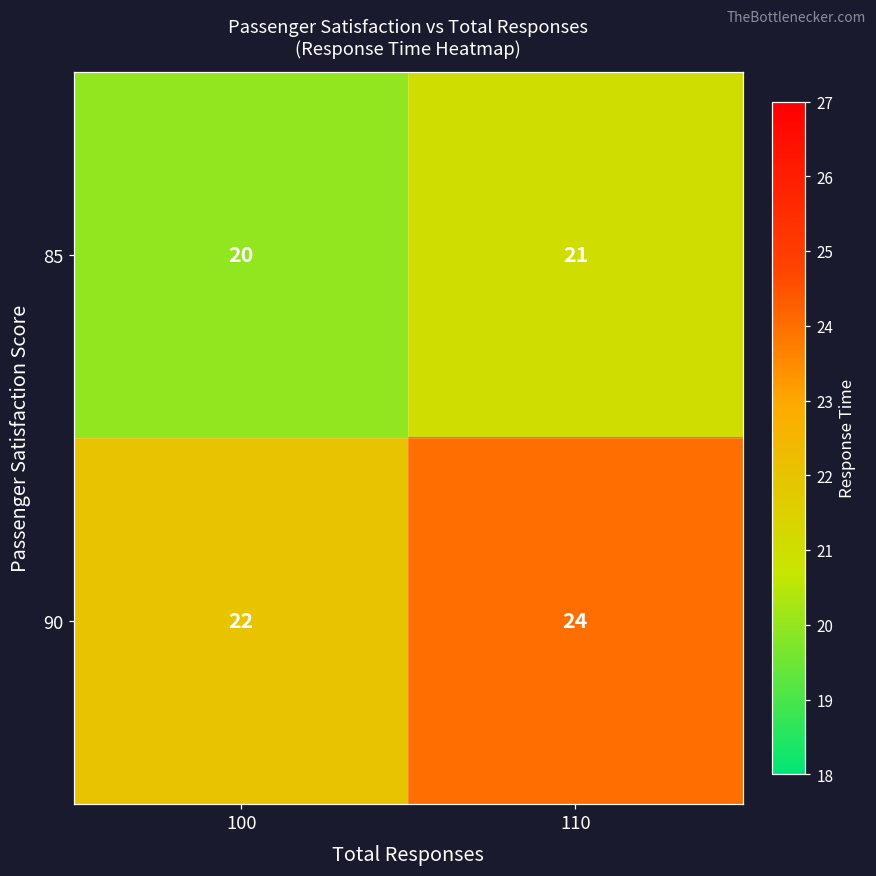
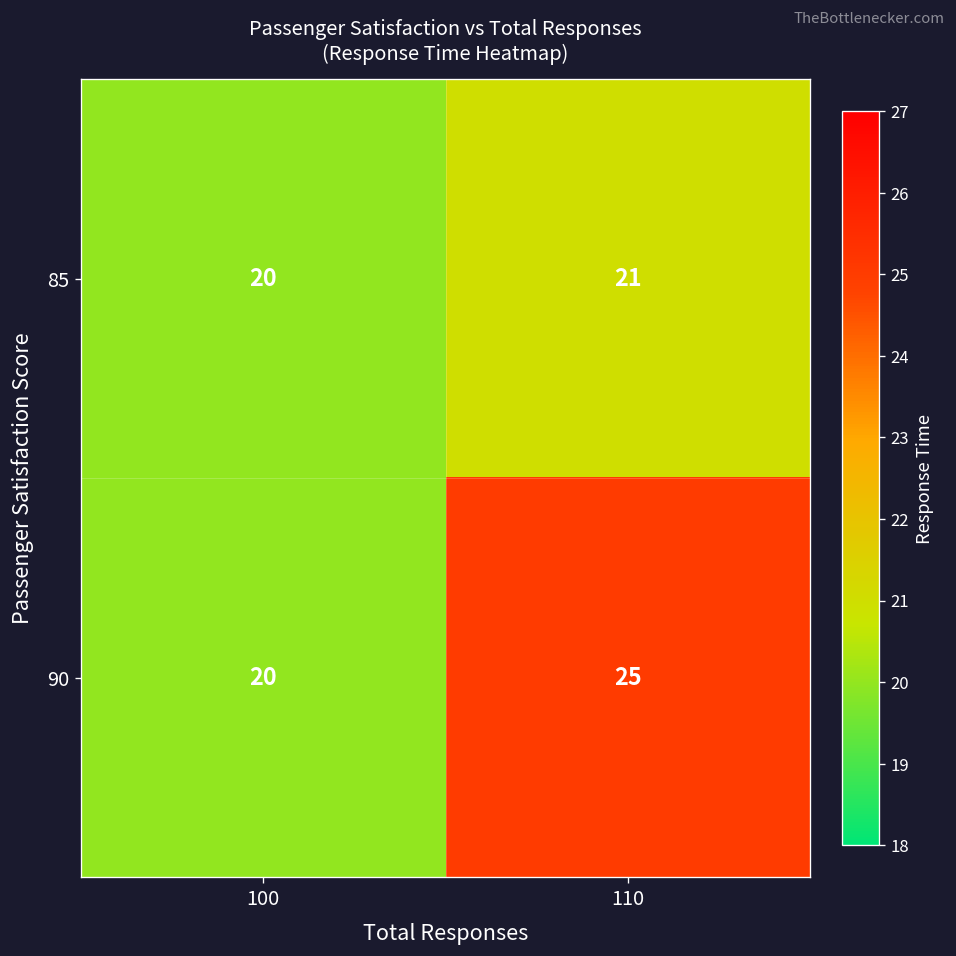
90, 100: 22 -> 20
90, 110: 24 -> 25
